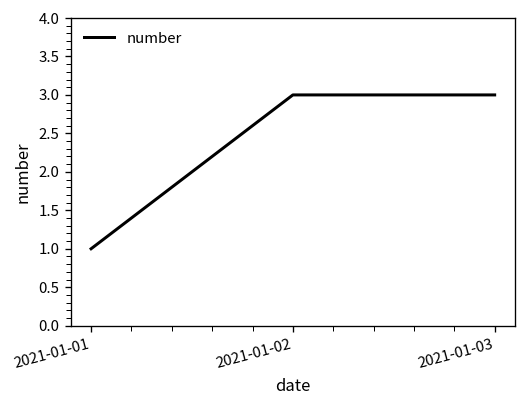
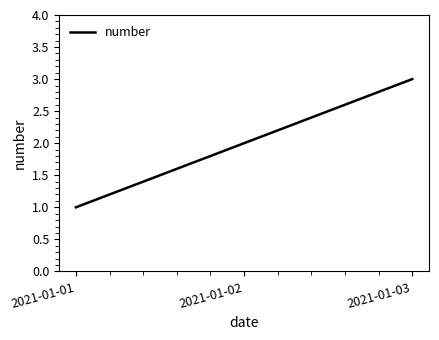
2021-01-02: 3 -> 2
